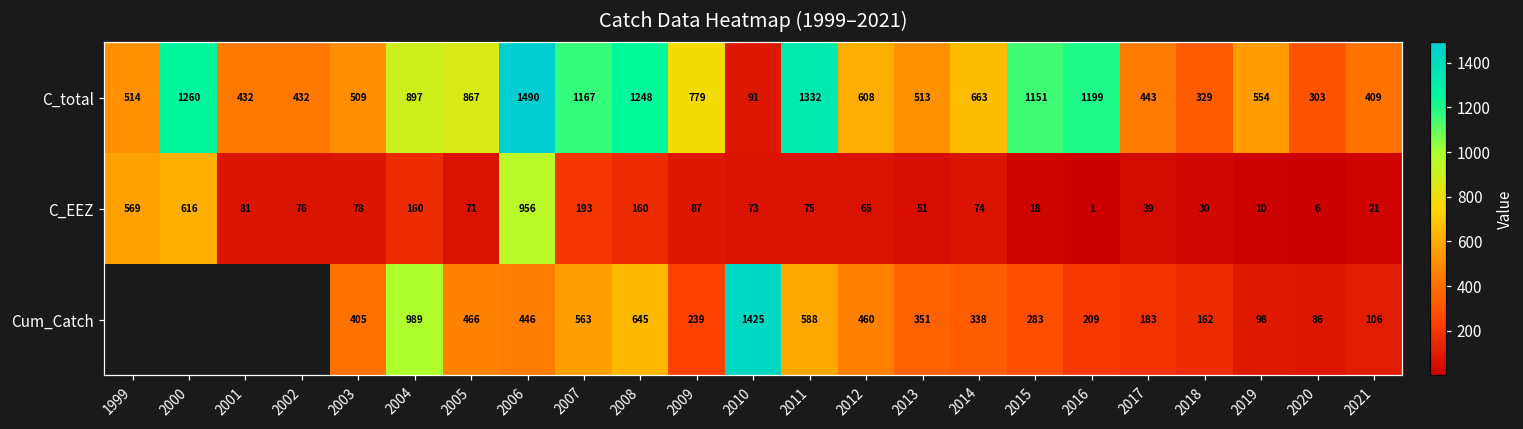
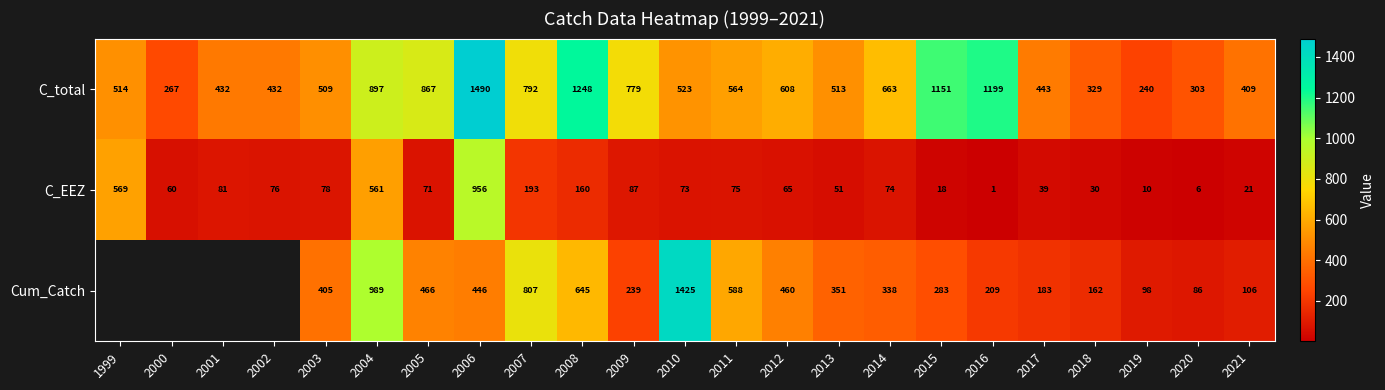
C_total, 2000: 1260 -> 267
C_total, 2007: 1167 -> 792
C_total, 2010: 91 -> 523
C_total, 2011: 1332 -> 564
C_total, 2019: 554 -> 240
C_EEZ, 2000: 616 -> 60
C_EEZ, 2004: 160 -> 561
Cum_Catch, 2007: 563 -> 807
